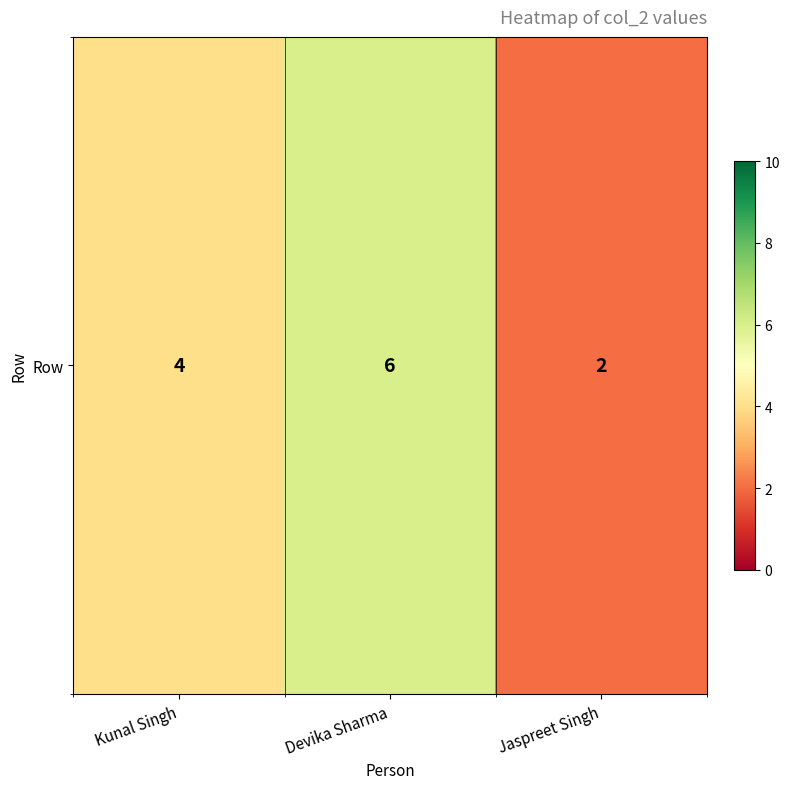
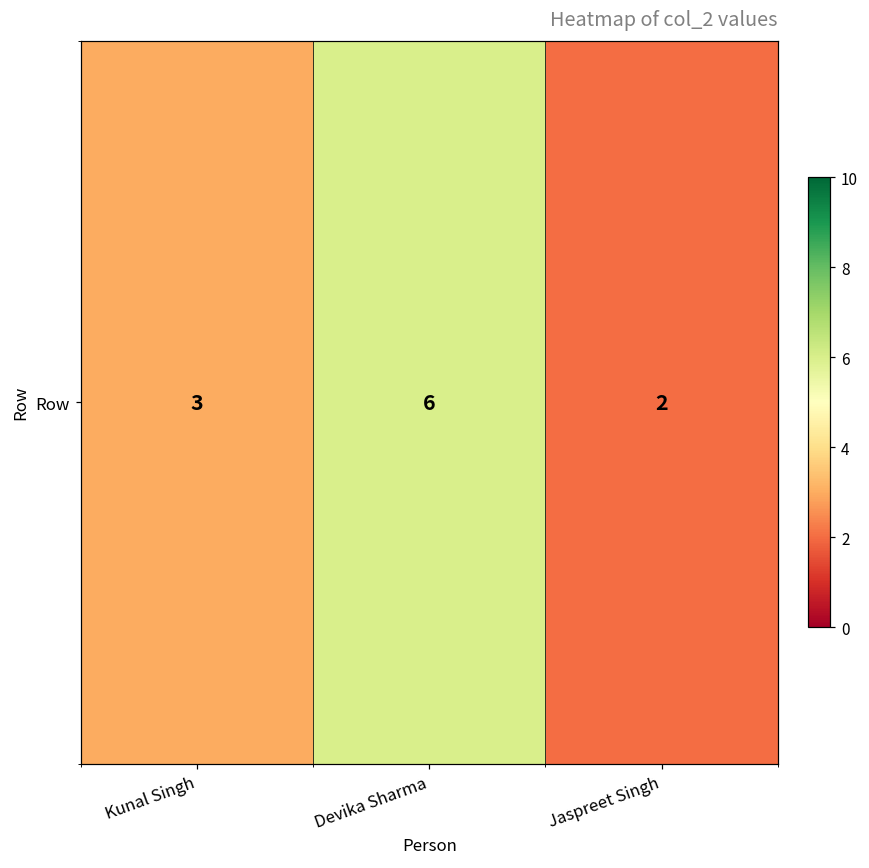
Row, Kunal Singh: 4 -> 3
